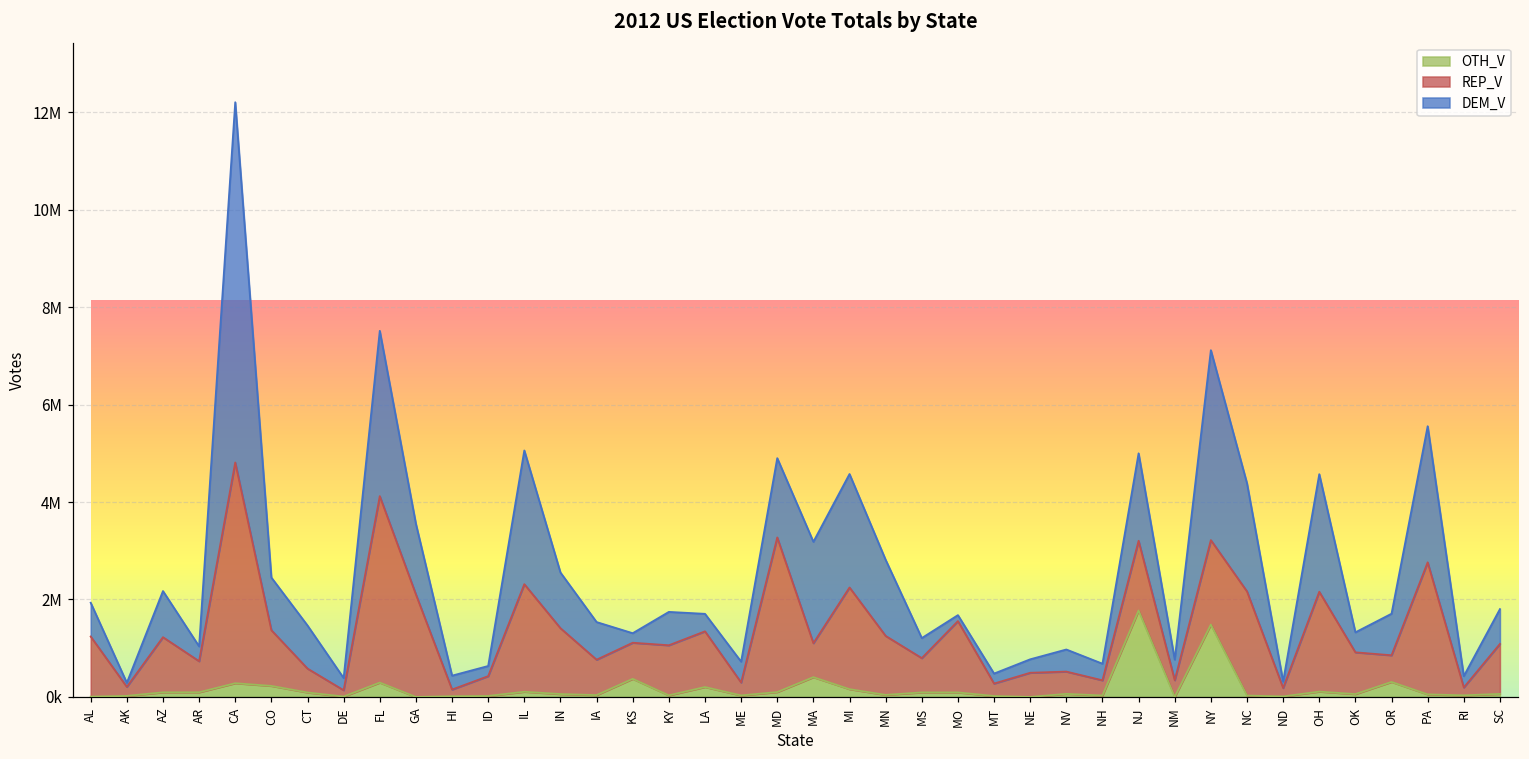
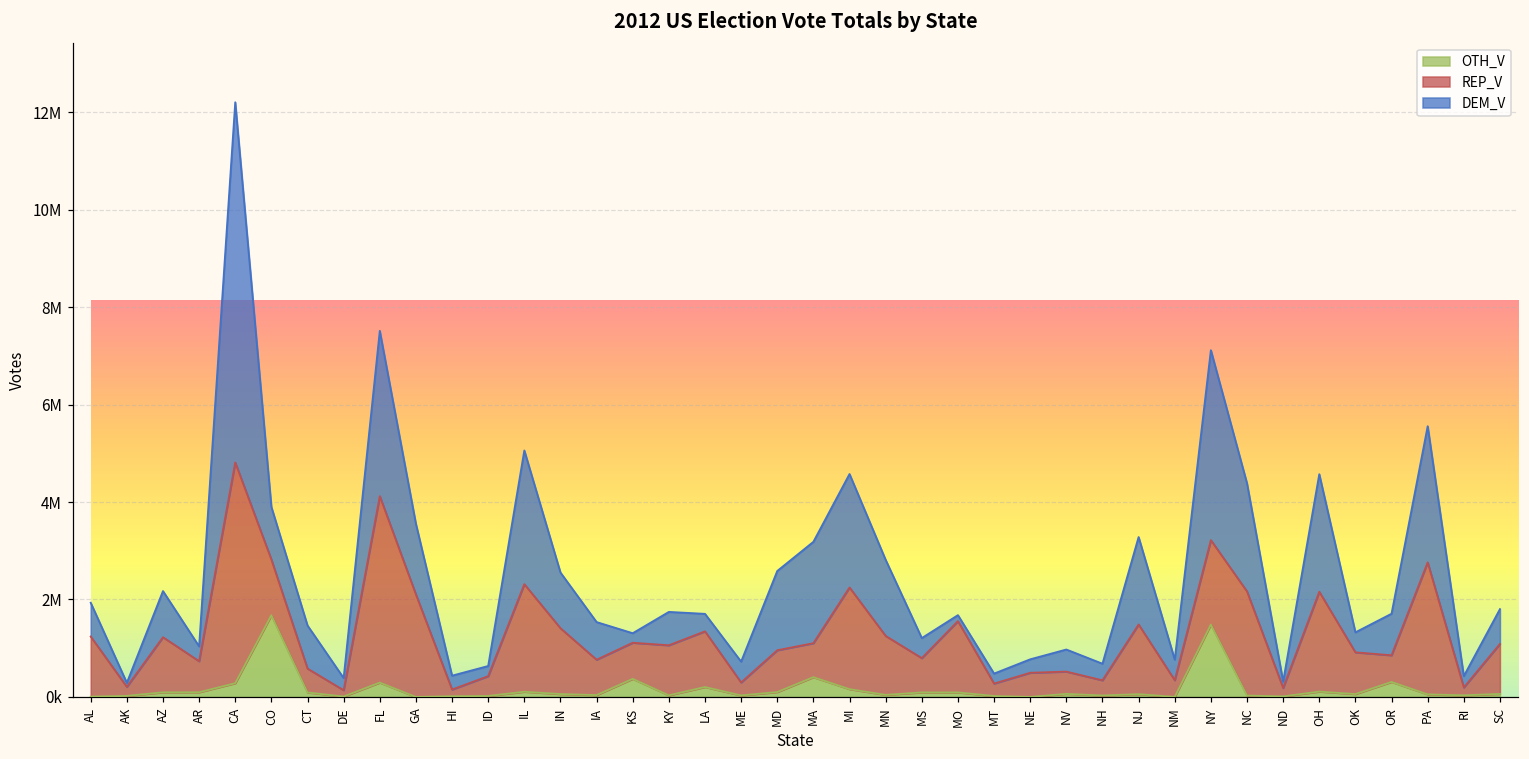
OTH_V, CO: 200000 -> 1700000
REP_V, MD: 3200000 -> 900000
OTH_V, NJ: 1800000 -> 100000
